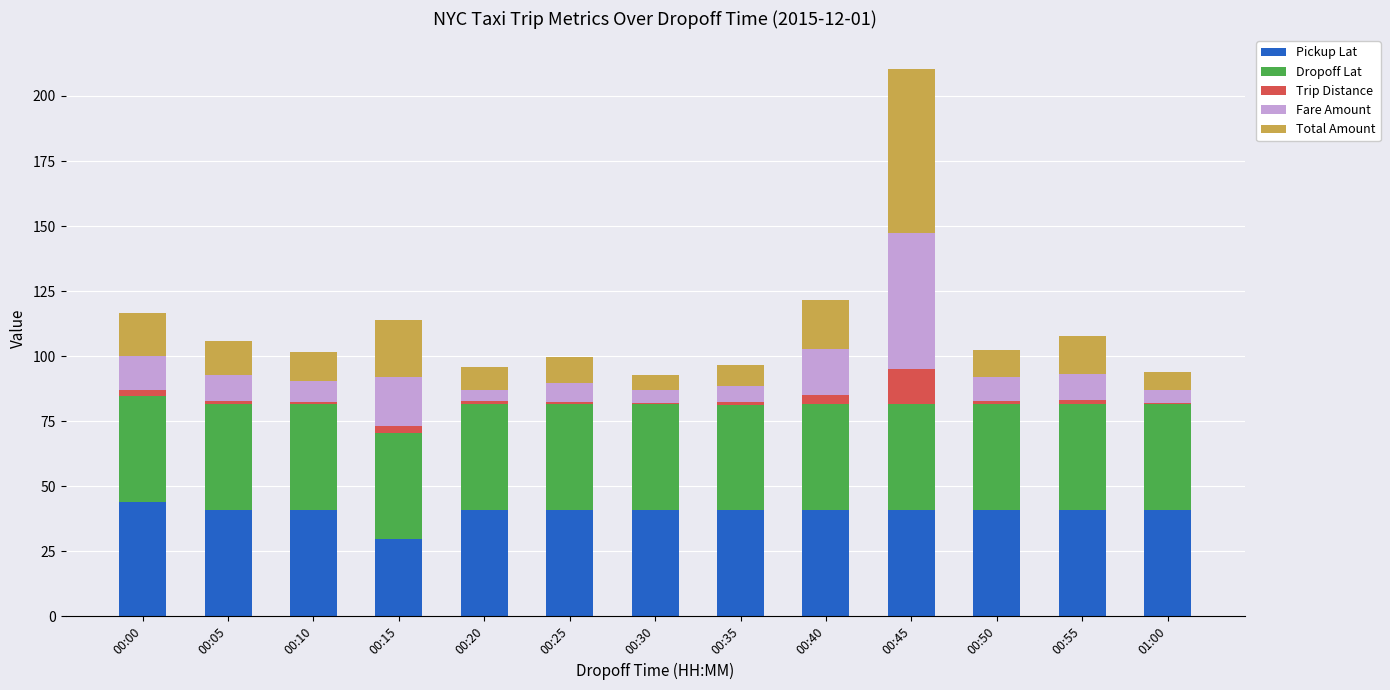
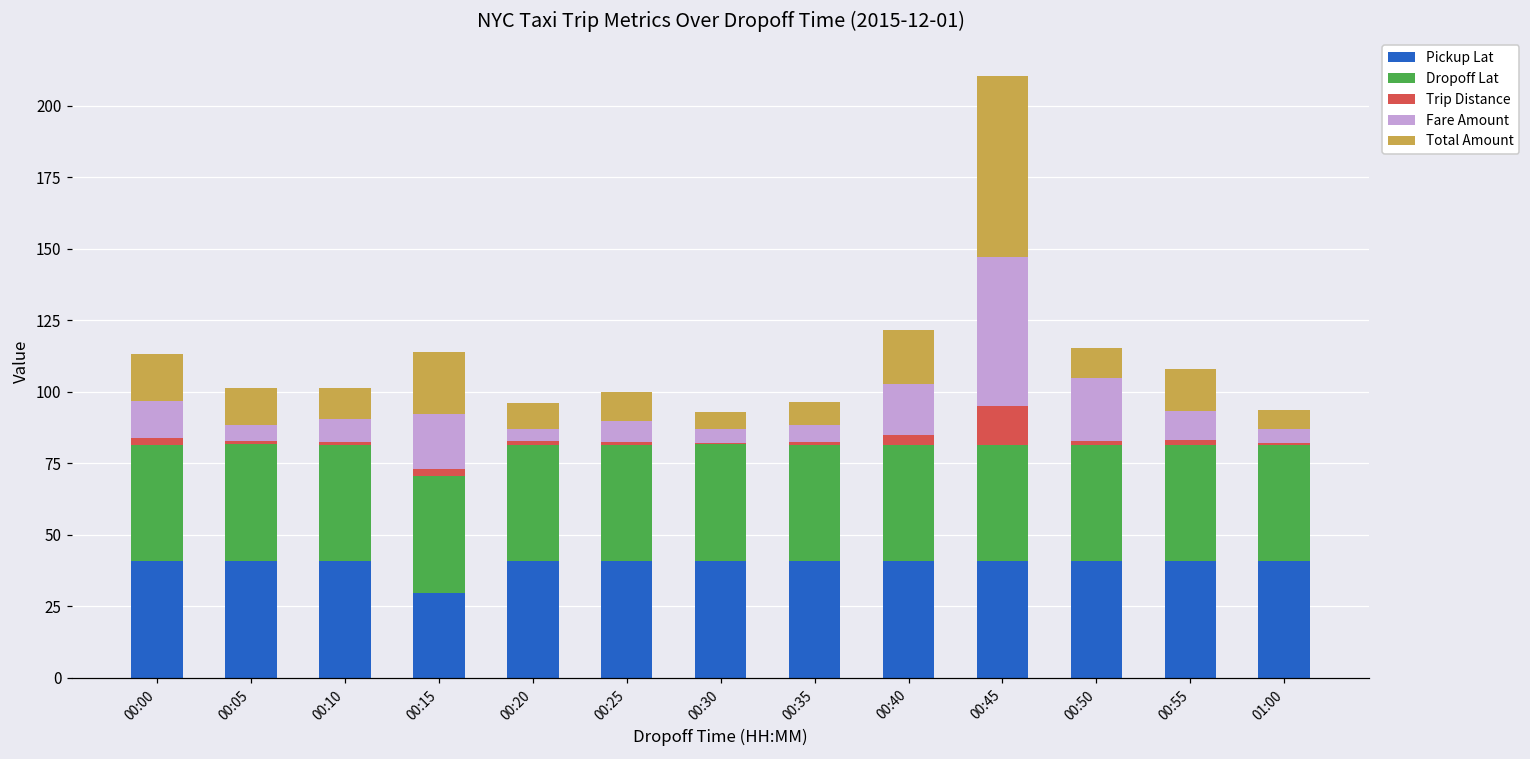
Pickup Lat, 00:00: 44 -> 41
Fare Amount, 00:05: 10 -> 6
Fare Amount, 00:50: 10 -> 22
